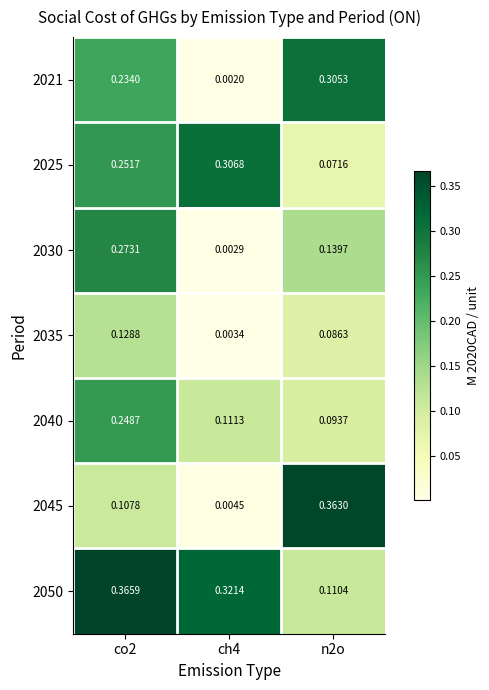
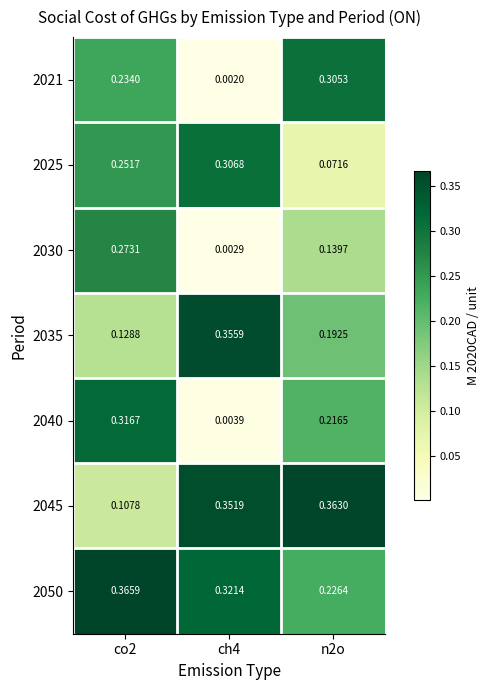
2035, ch4: 0.0034 -> 0.3559
2035, n2o: 0.0863 -> 0.1925
2040, co2: 0.2487 -> 0.3167
2040, ch4: 0.1113 -> 0.0039
2040, n2o: 0.0937 -> 0.2165
2045, ch4: 0.0045 -> 0.3519
2050, n2o: 0.1104 -> 0.2264
